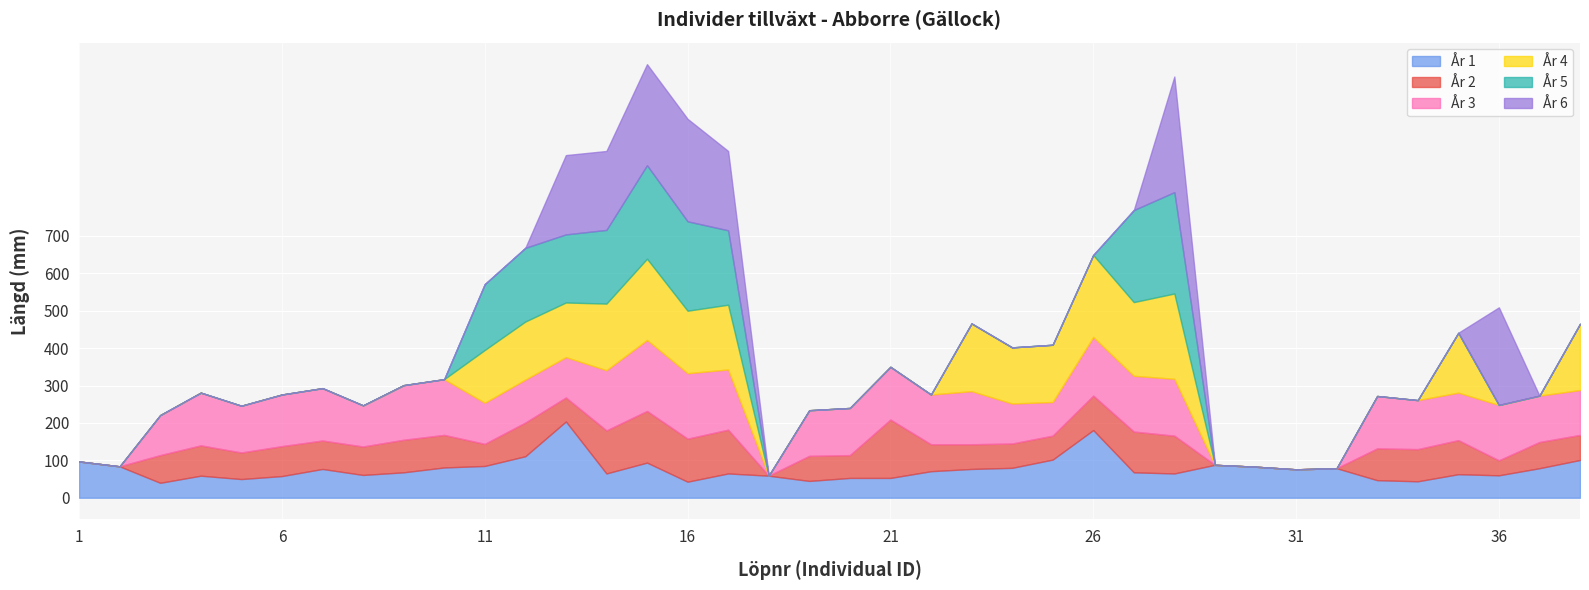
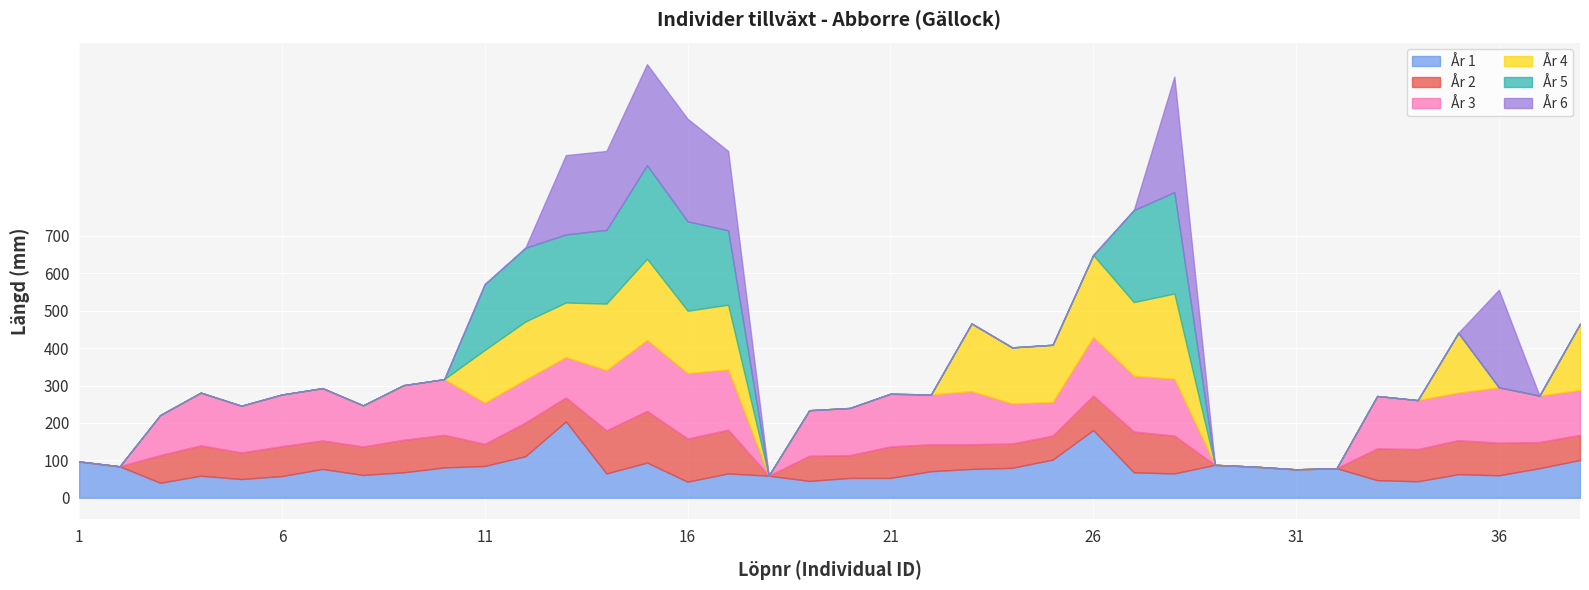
År 2, 21: 160 -> 80
År 2, 36: 40 -> 90
